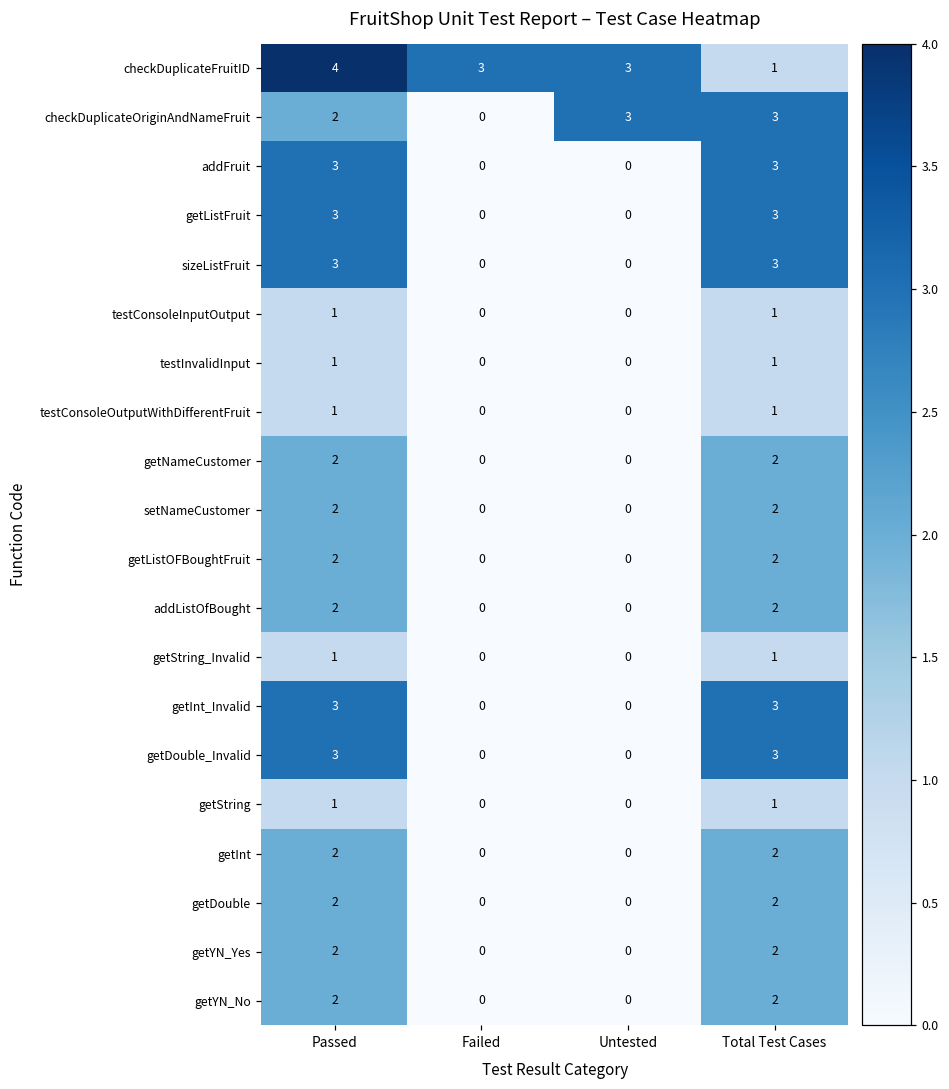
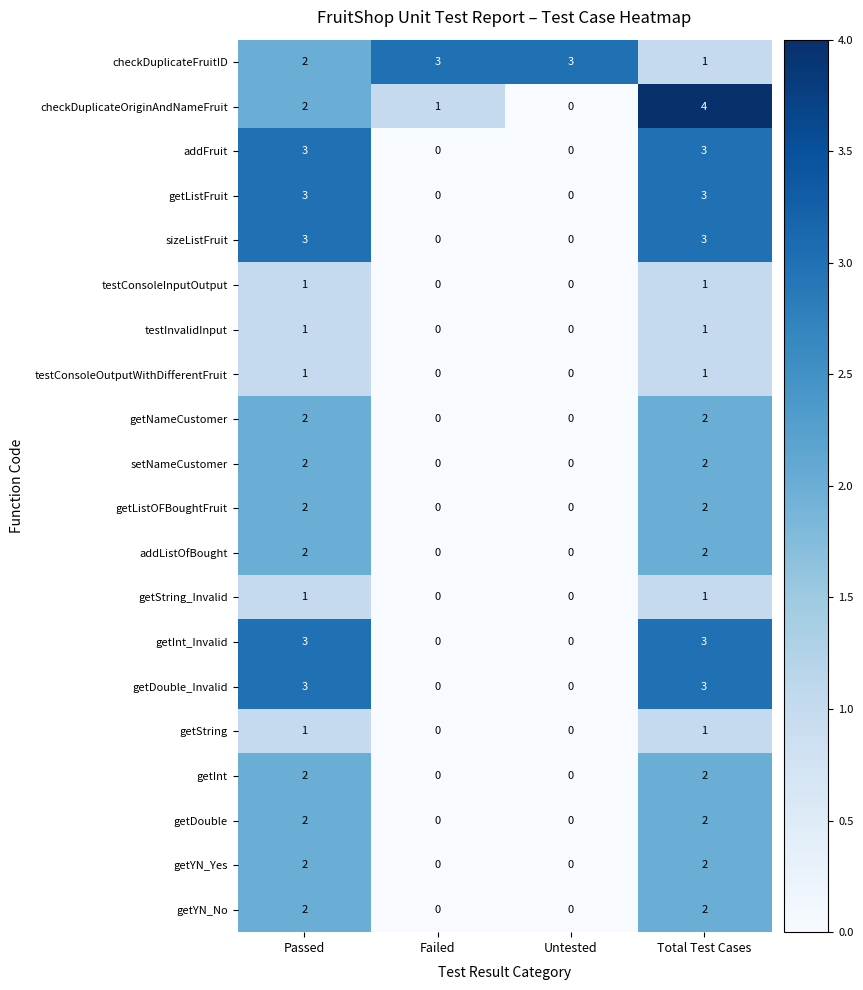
checkDuplicateFruitID, Passed: 4 -> 2
checkDuplicateOriginAndNameFruit, Failed: 0 -> 1
checkDuplicateOriginAndNameFruit, Untested: 3 -> 0
checkDuplicateOriginAndNameFruit, Total Test Cases: 3 -> 4
